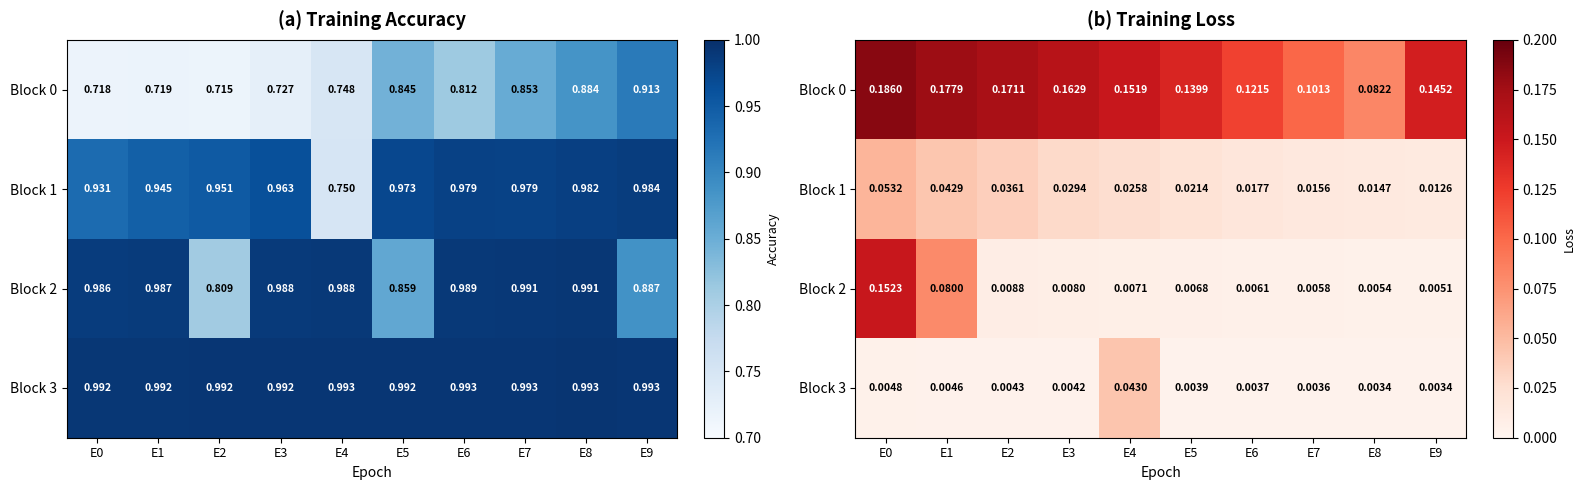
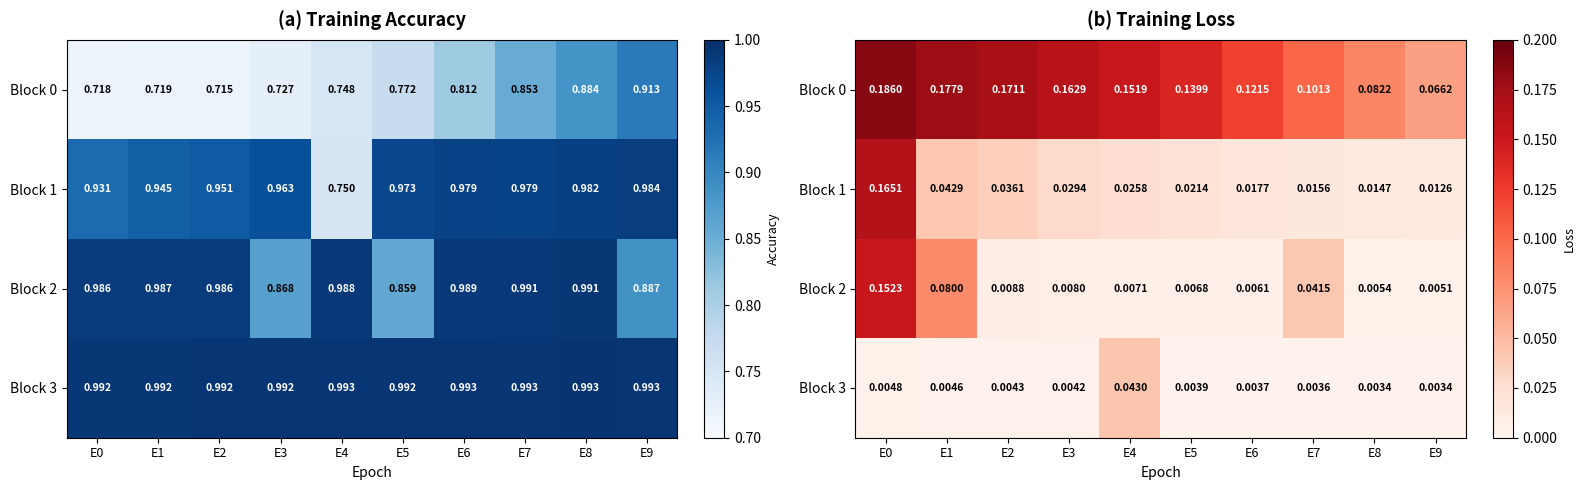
(a) Training Accuracy, Block 0, E5: 0.845 -> 0.772
(a) Training Accuracy, Block 2, E2: 0.809 -> 0.986
(a) Training Accuracy, Block 2, E3: 0.988 -> 0.868
(b) Training Loss, Block 0, E9: 0.1452 -> 0.0662
(b) Training Loss, Block 1, E0: 0.0532 -> 0.1651
(b) Training Loss, Block 2, E7: 0.0058 -> 0.0415
